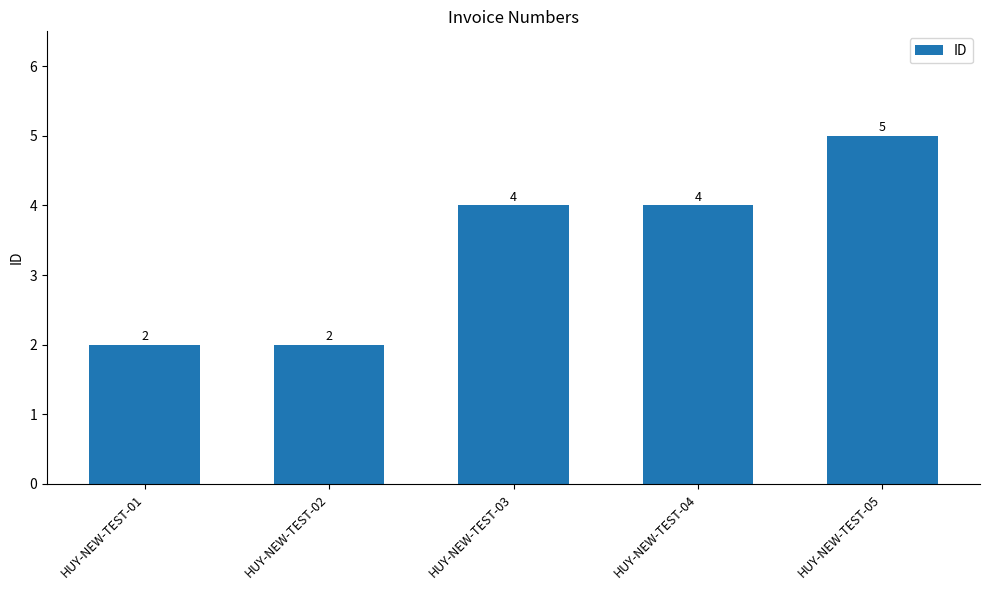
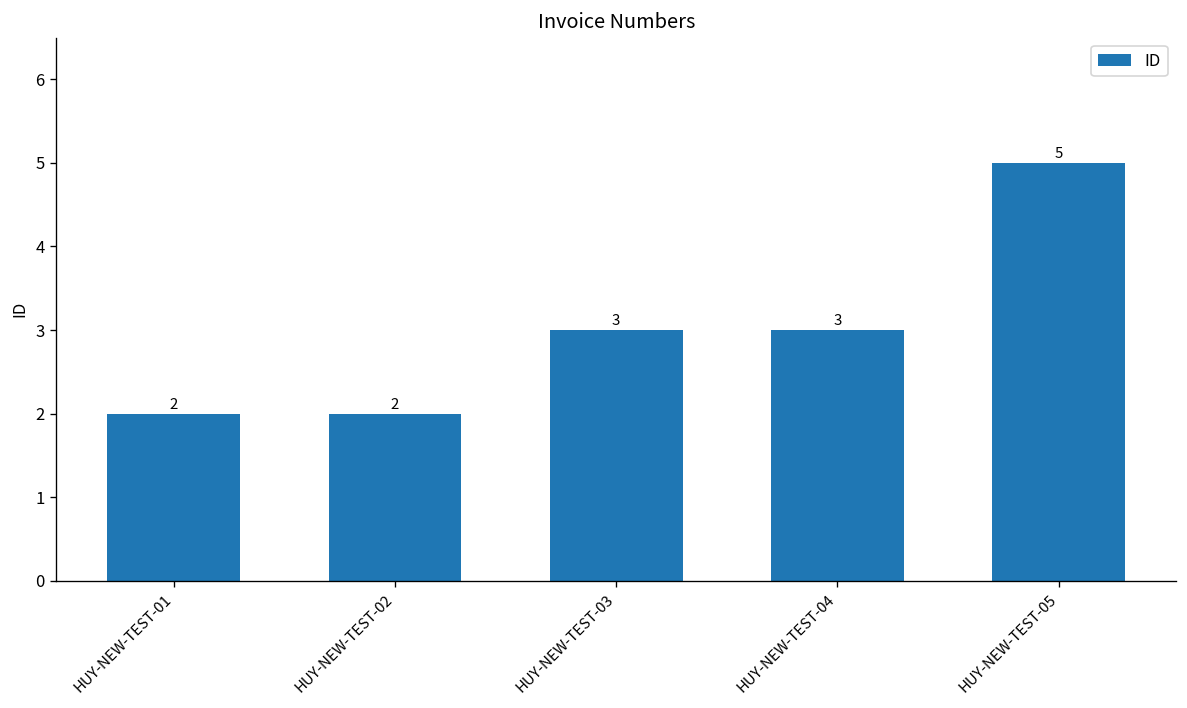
HUY-NEW-TEST-03: 4 -> 3
HUY-NEW-TEST-04: 4 -> 3
